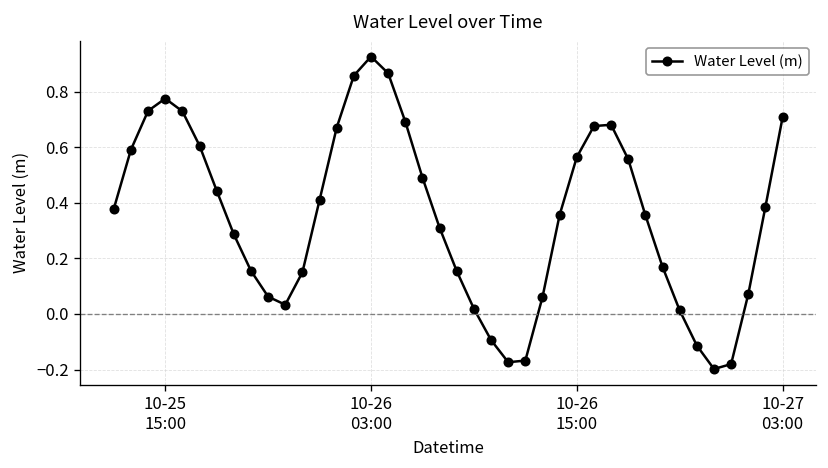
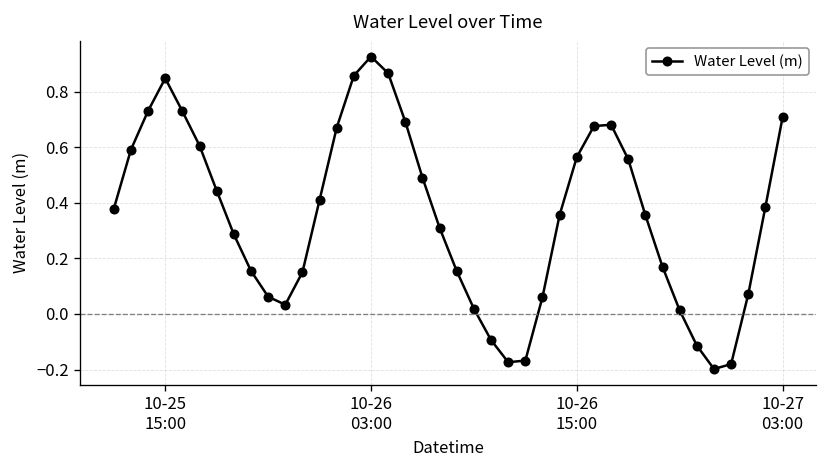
10-25 15:00: 0.77 -> 0.85
